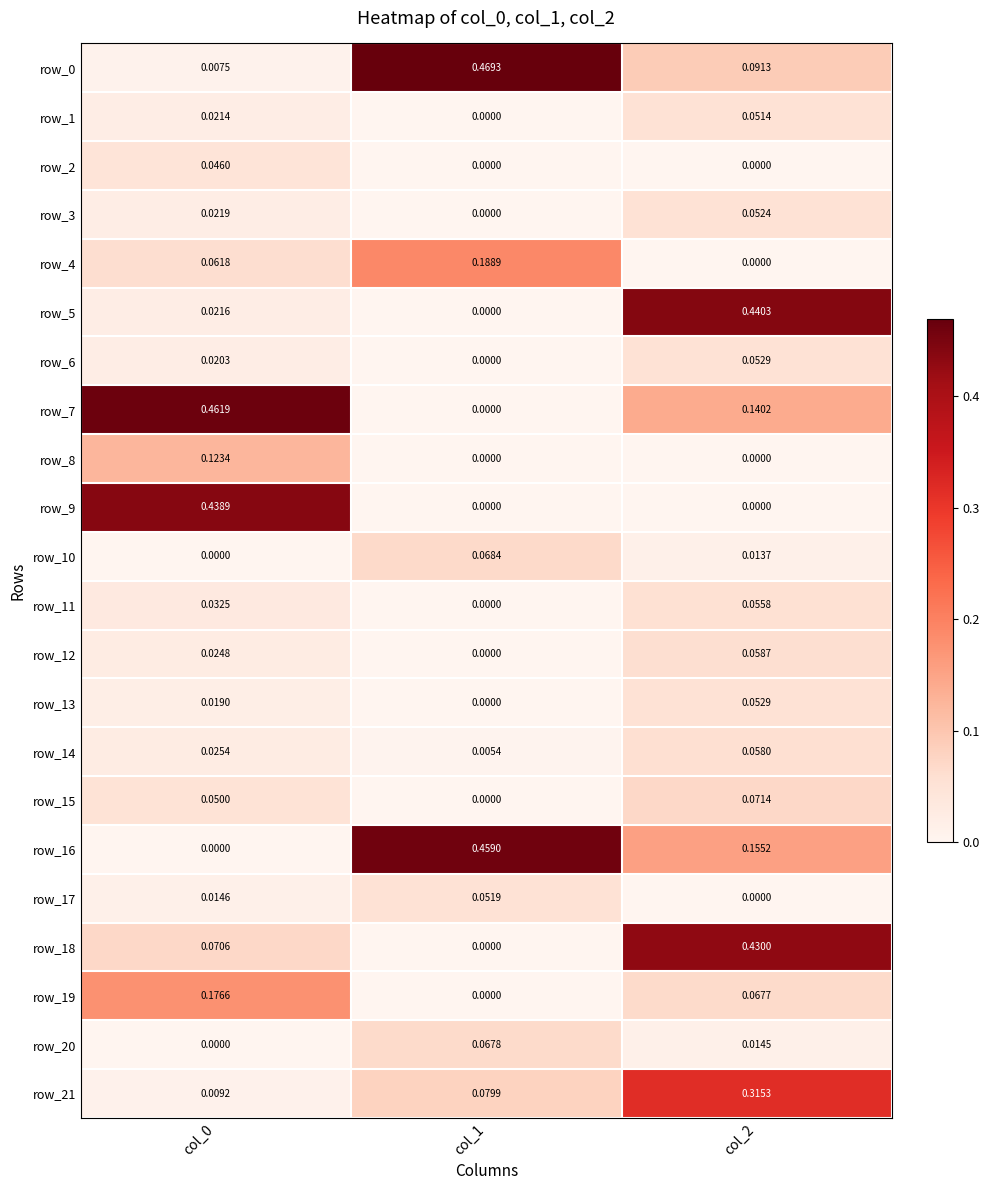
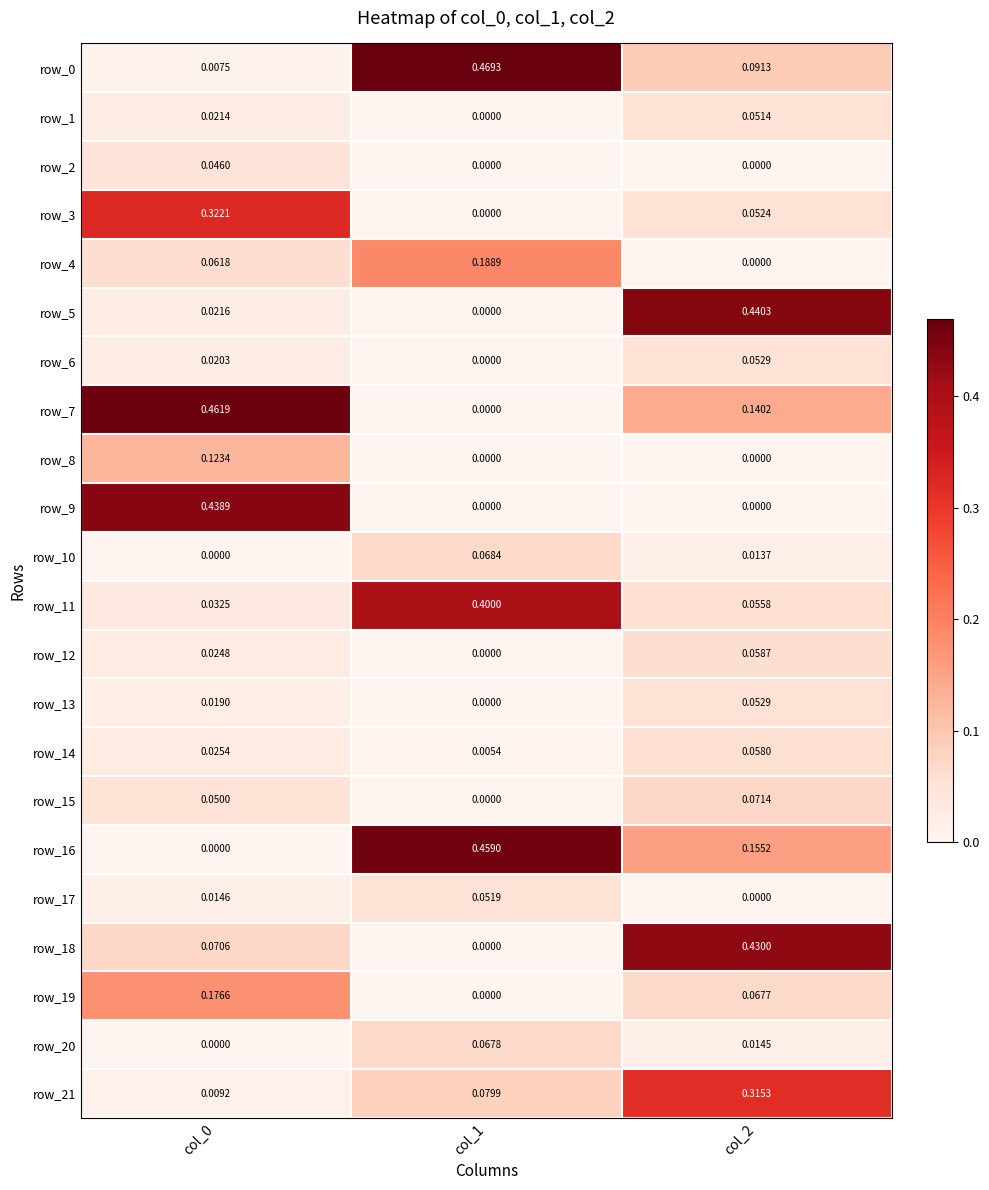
row_3, col_0: 0.0219 -> 0.3221
row_11, col_1: 0.0000 -> 0.4000
